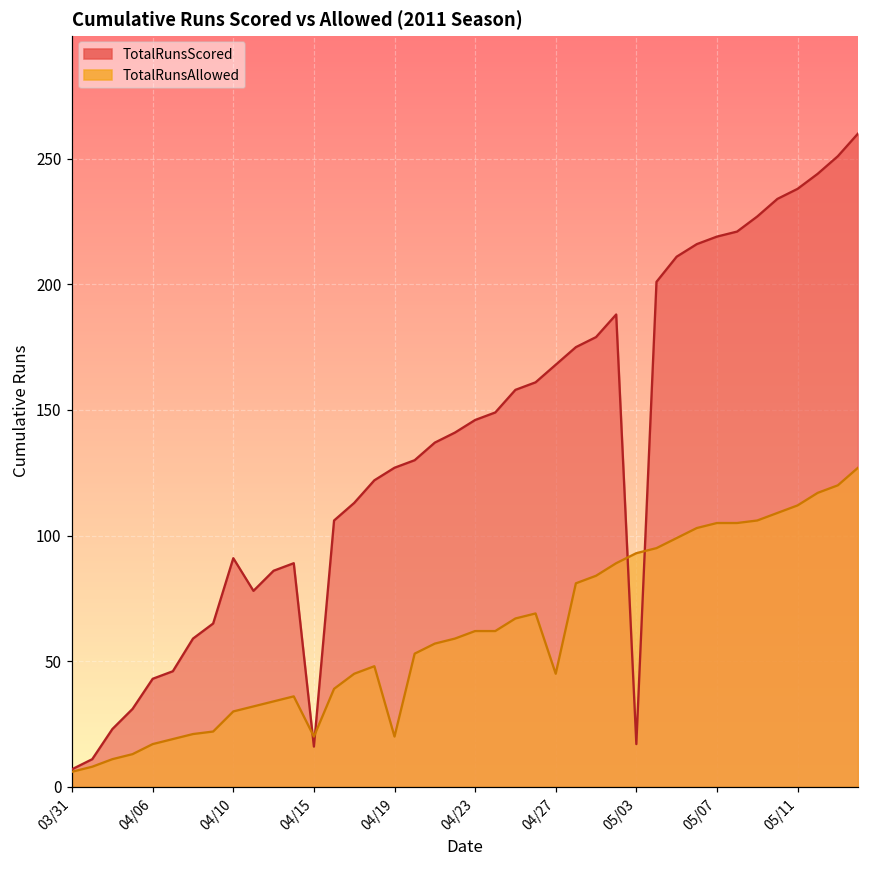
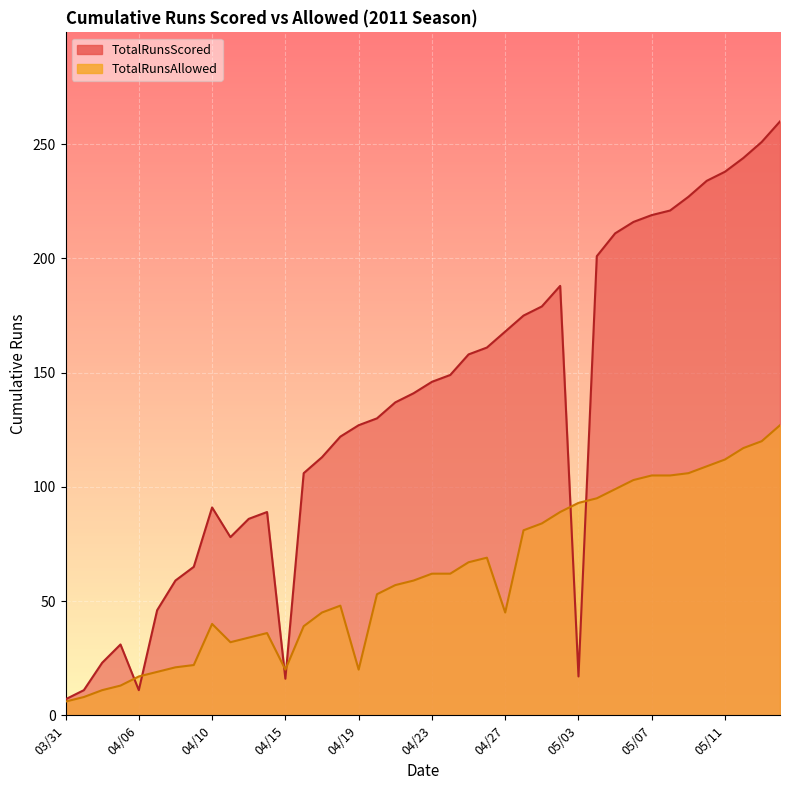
TotalRunsScored, 04/06: 43 -> 11
TotalRunsAllowed, 04/10: 30 -> 40
